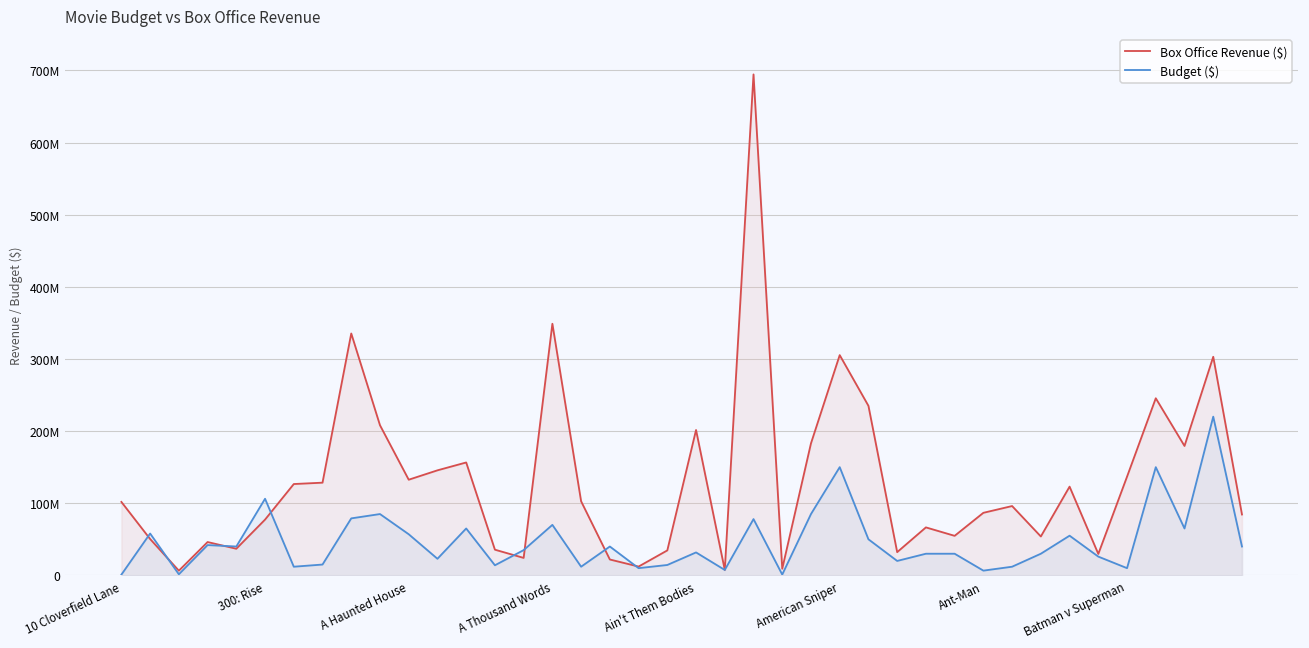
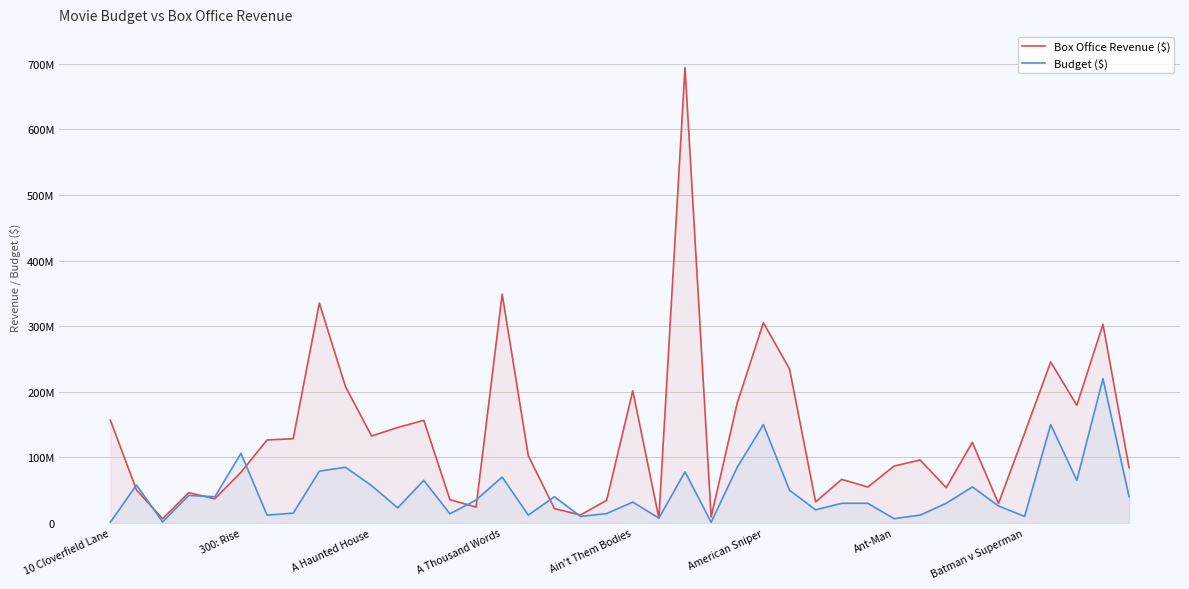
Box Office Revenue ($), 10 Cloverfield Lane: 100000000 -> 160000000
